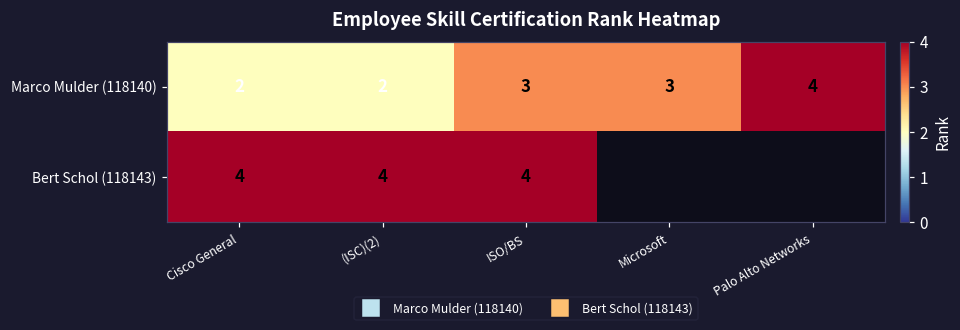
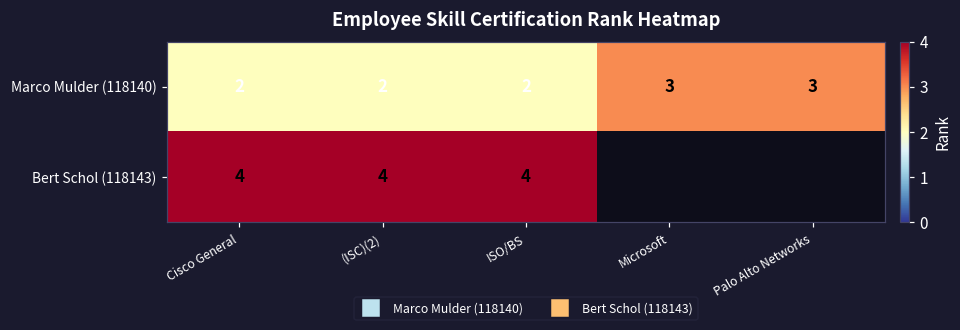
Marco Mulder (118140), ISO/BS: 3 -> 2
Marco Mulder (118140), Palo Alto Networks: 4 -> 3
